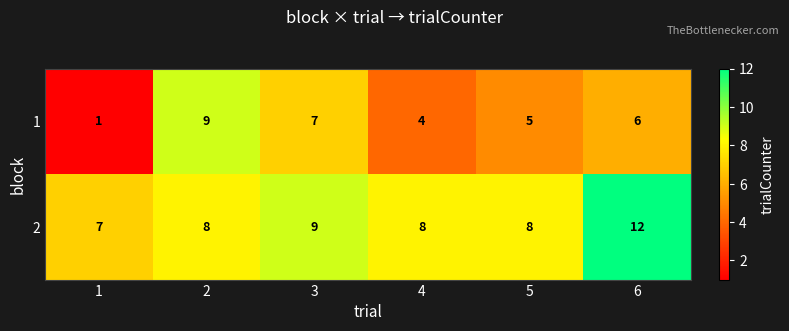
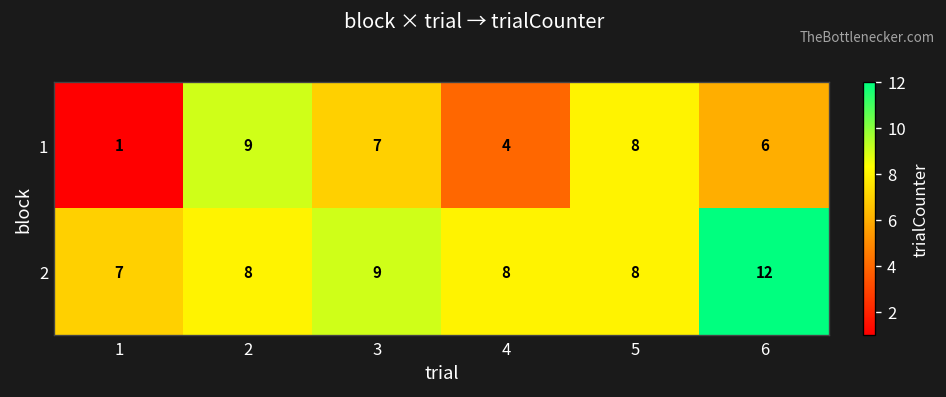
1, 5: 5 -> 8
